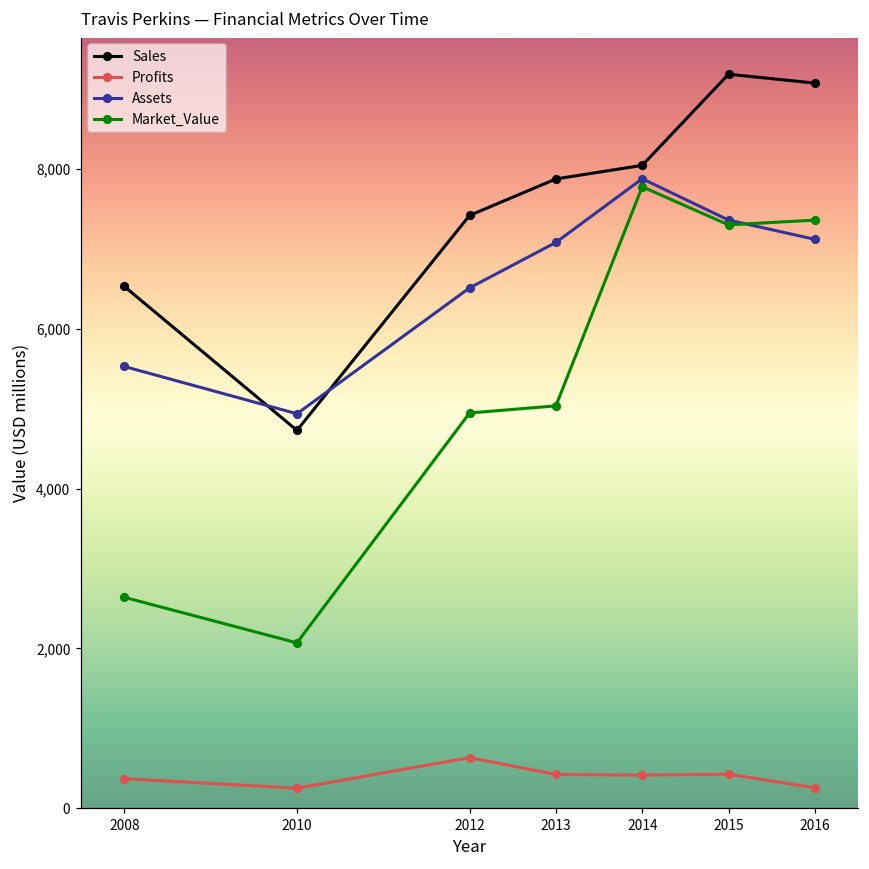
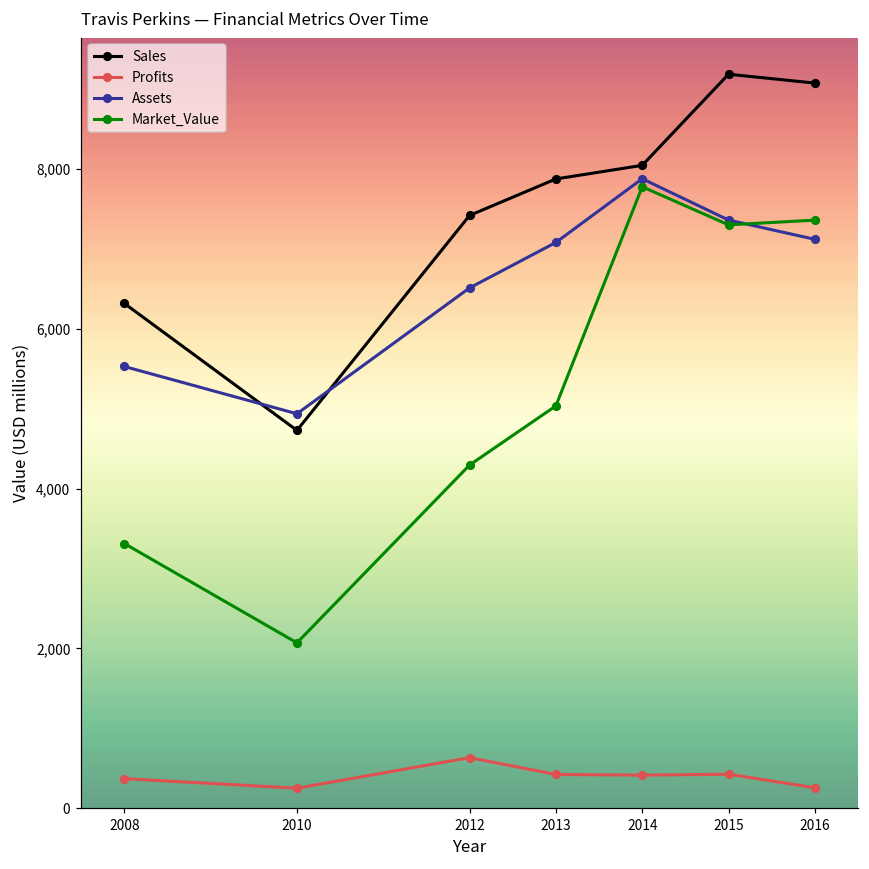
Sales, 2008: 6,500 -> 6,300
Market_Value, 2008: 2,600 -> 3,300
Market_Value, 2012: 4,900 -> 4,300
